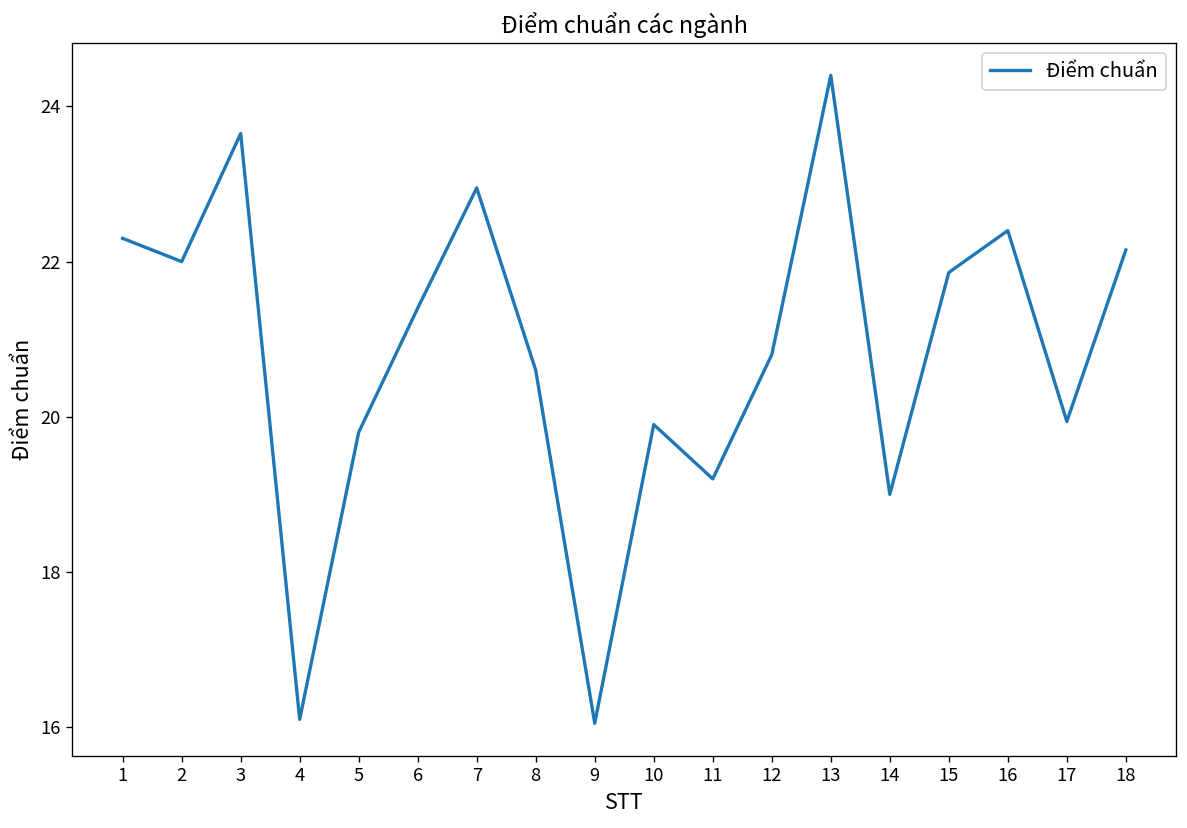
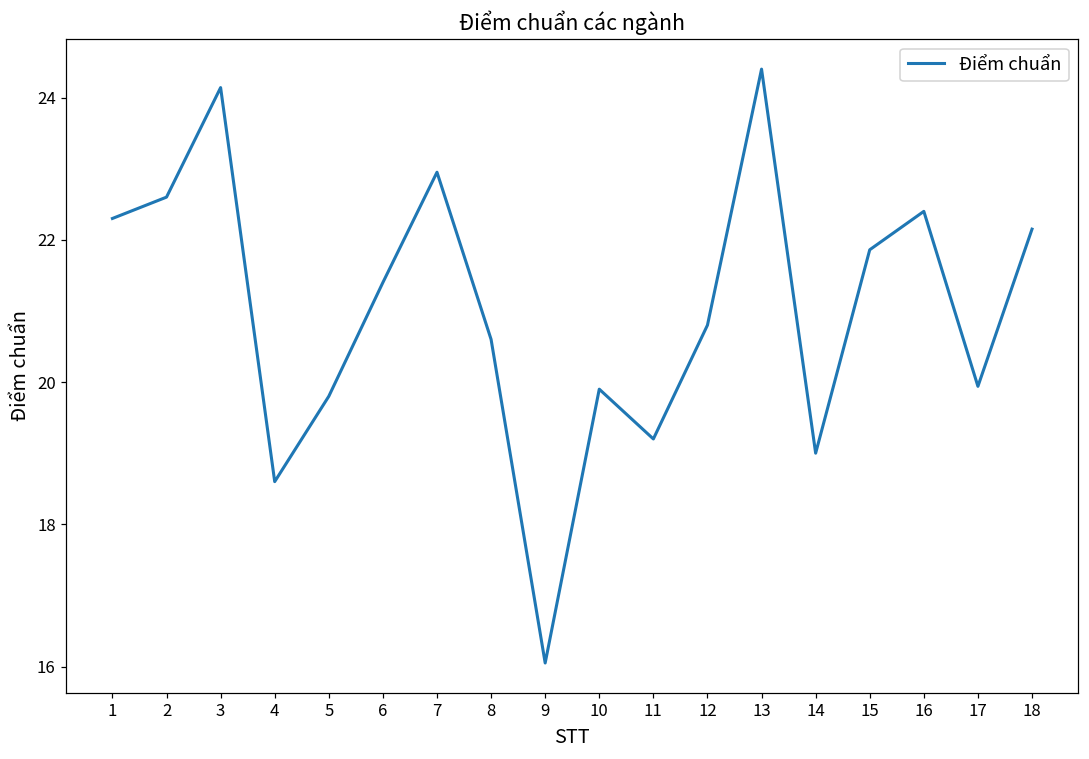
2: 22.0 -> 22.6
3: 23.7 -> 24.1
4: 16.1 -> 18.6
